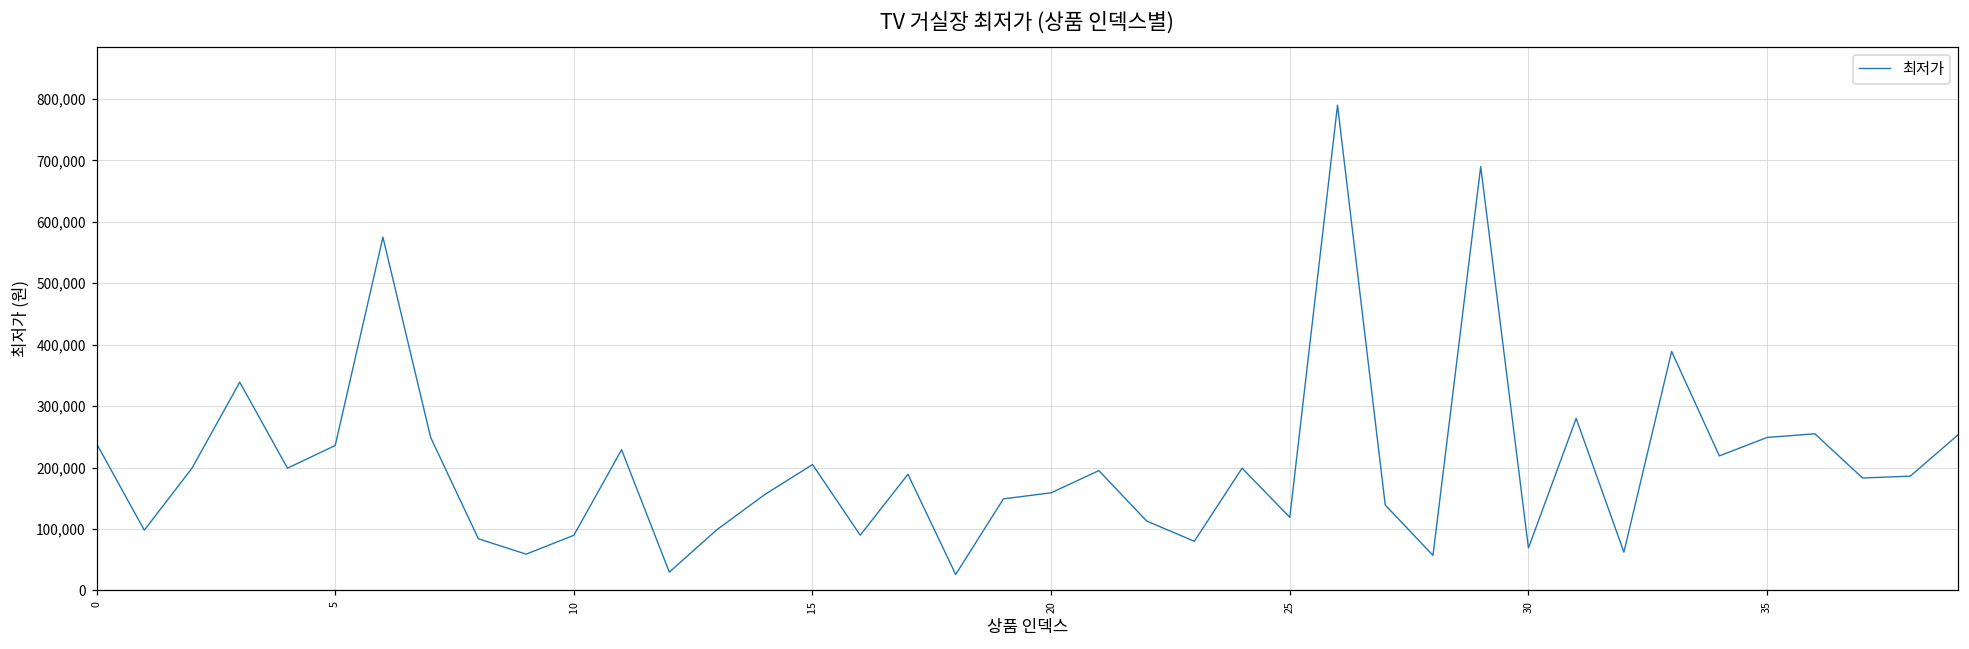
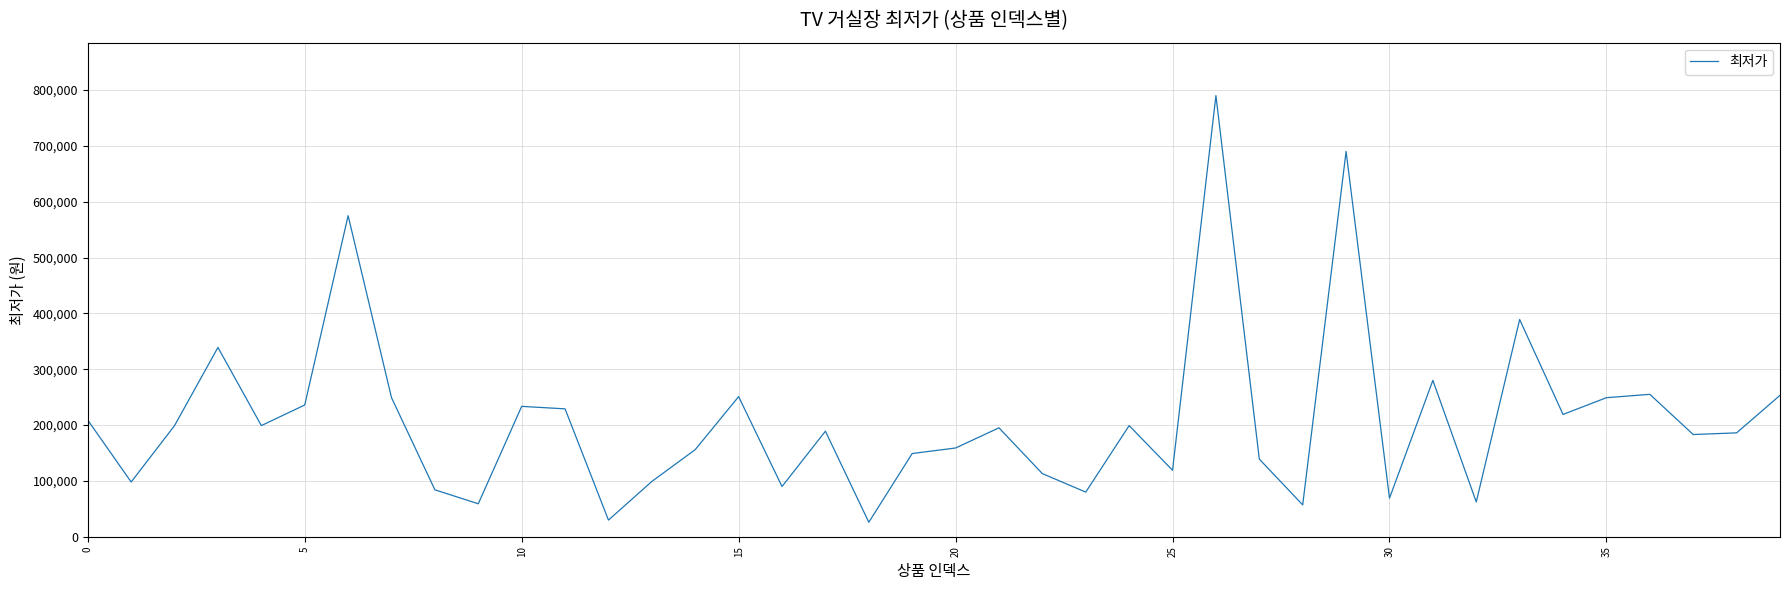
0: 240,000 -> 210,000
10: 90,000 -> 230,000
15: 200,000 -> 250,000
